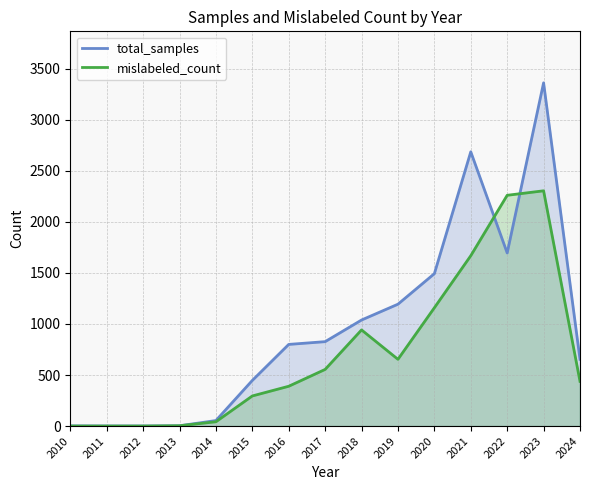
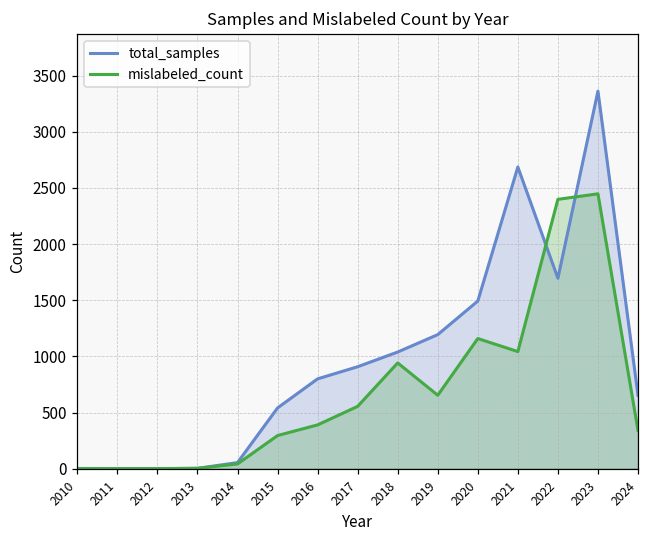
total_samples, 2015: 450 -> 540
total_samples, 2017: 830 -> 910
mislabeled_count, 2021: 1670 -> 1040
mislabeled_count, 2022: 2260 -> 2400
mislabeled_count, 2023: 2310 -> 2450
mislabeled_count, 2024: 440 -> 340
